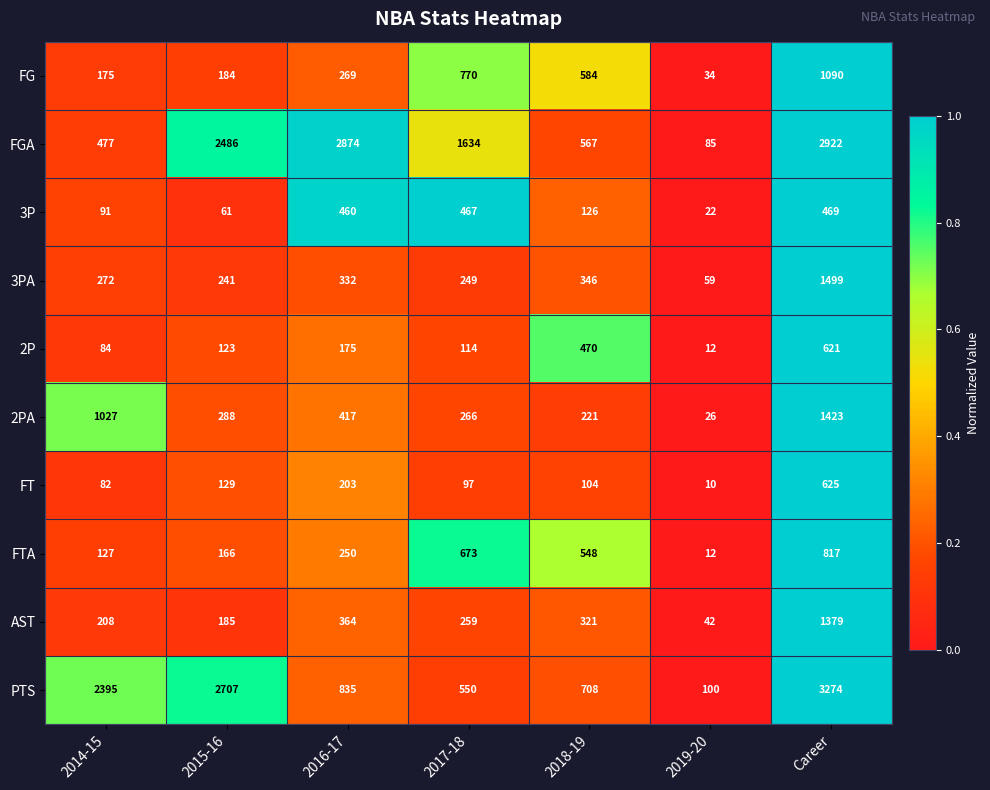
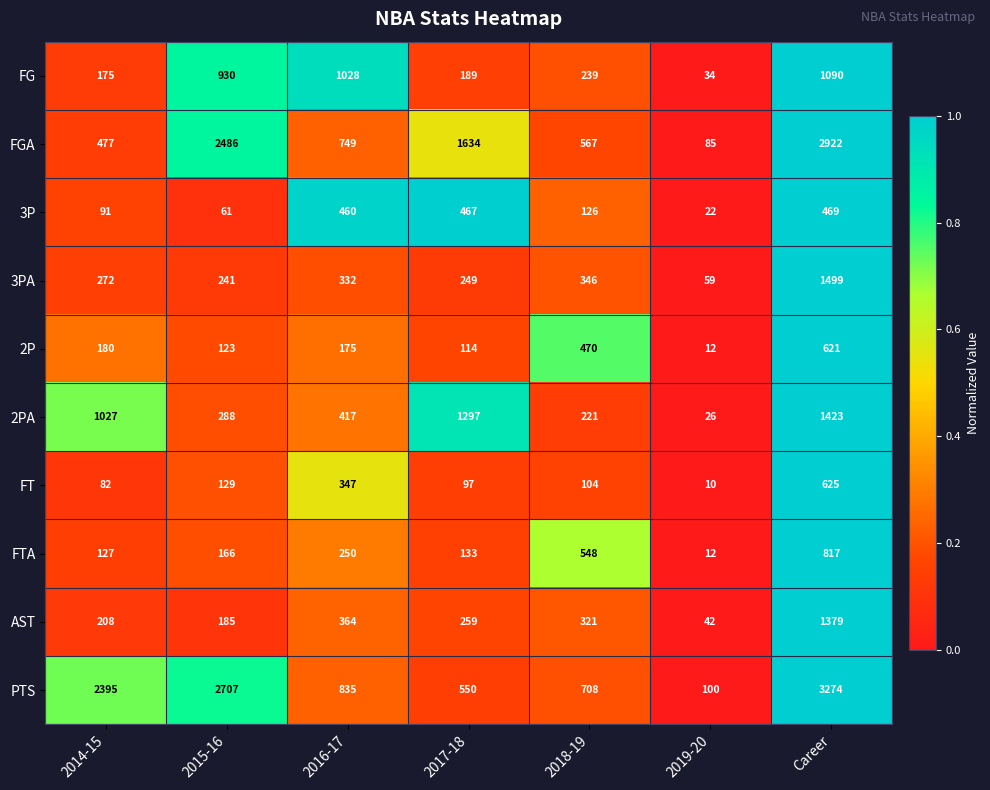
FG, 2015-16: 184 -> 930
FG, 2016-17: 269 -> 1028
FG, 2017-18: 770 -> 189
FG, 2018-19: 584 -> 239
FGA, 2016-17: 2874 -> 749
2P, 2014-15: 84 -> 180
2PA, 2017-18: 266 -> 1297
FT, 2016-17: 203 -> 347
FTA, 2017-18: 673 -> 133
